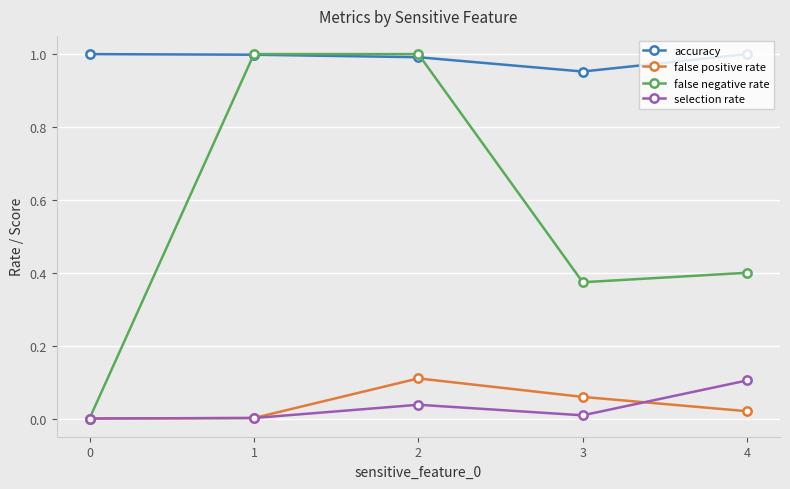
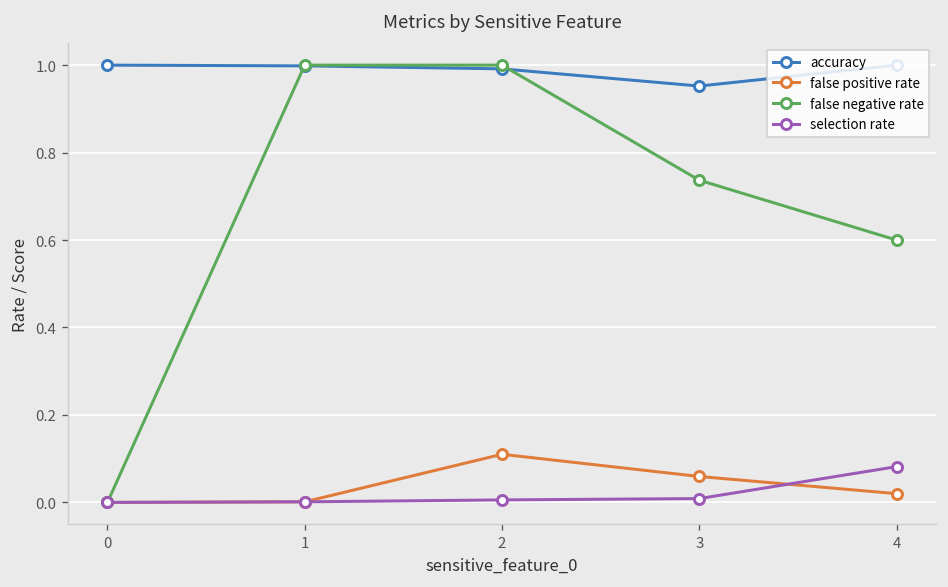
selection rate, 2: 0.04 -> 0.01
false negative rate, 3: 0.37 -> 0.74
false negative rate, 4: 0.4 -> 0.6
selection rate, 4: 0.10 -> 0.08
